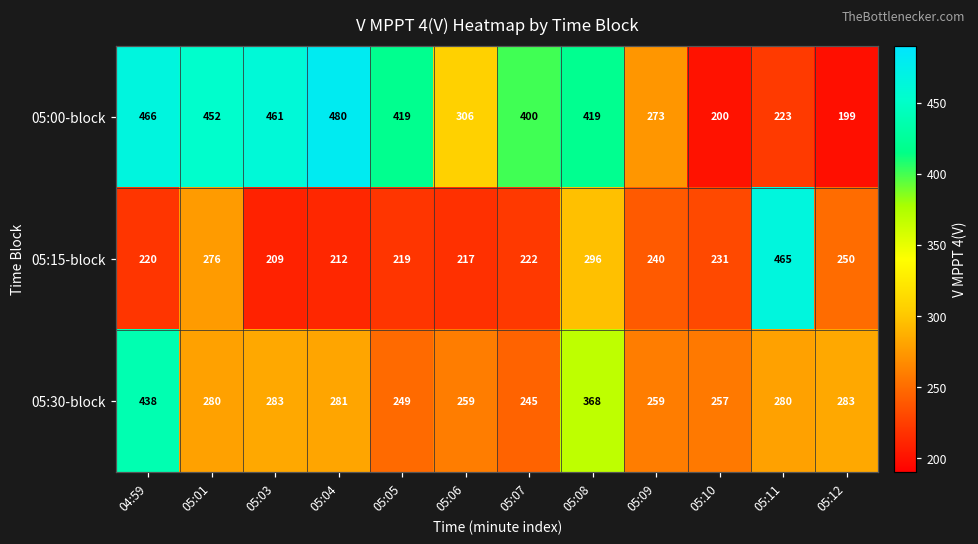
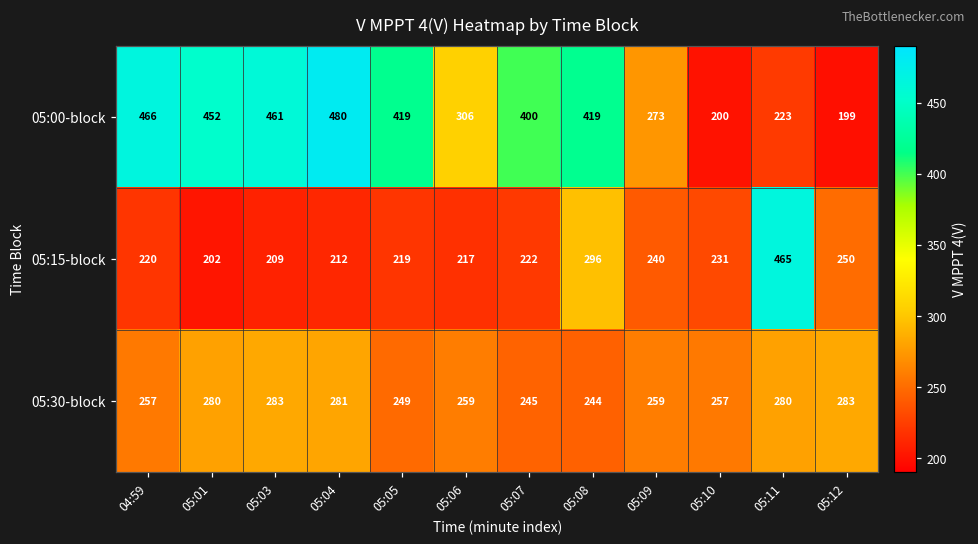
05:15-block, 05:01: 276 -> 202
05:30-block, 04:59: 438 -> 257
05:30-block, 05:08: 368 -> 244
